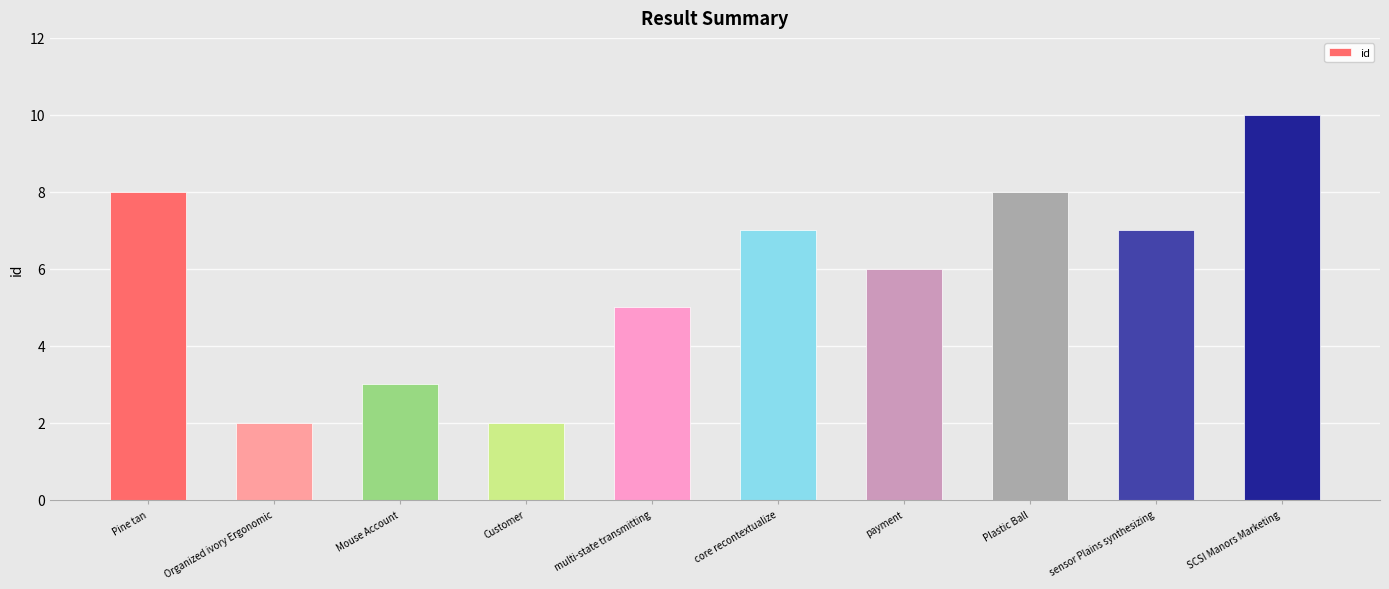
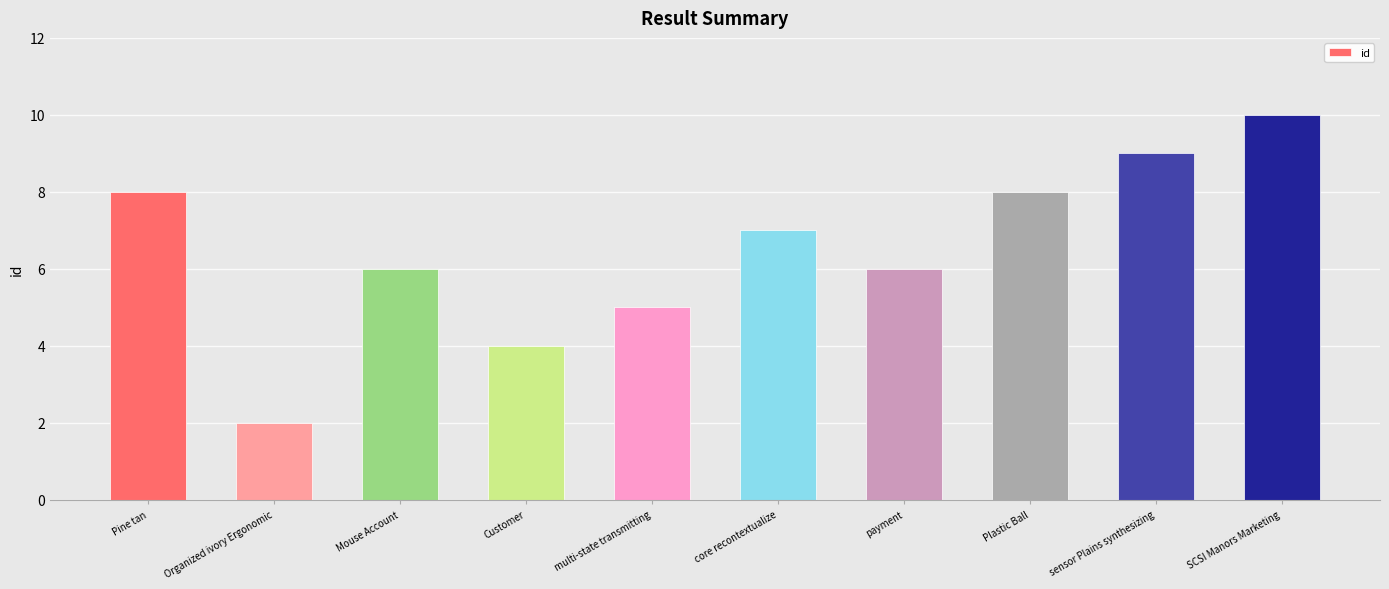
Mouse Account: 3 -> 6
Customer: 2 -> 4
sensor Plains synthesizing: 7 -> 9
